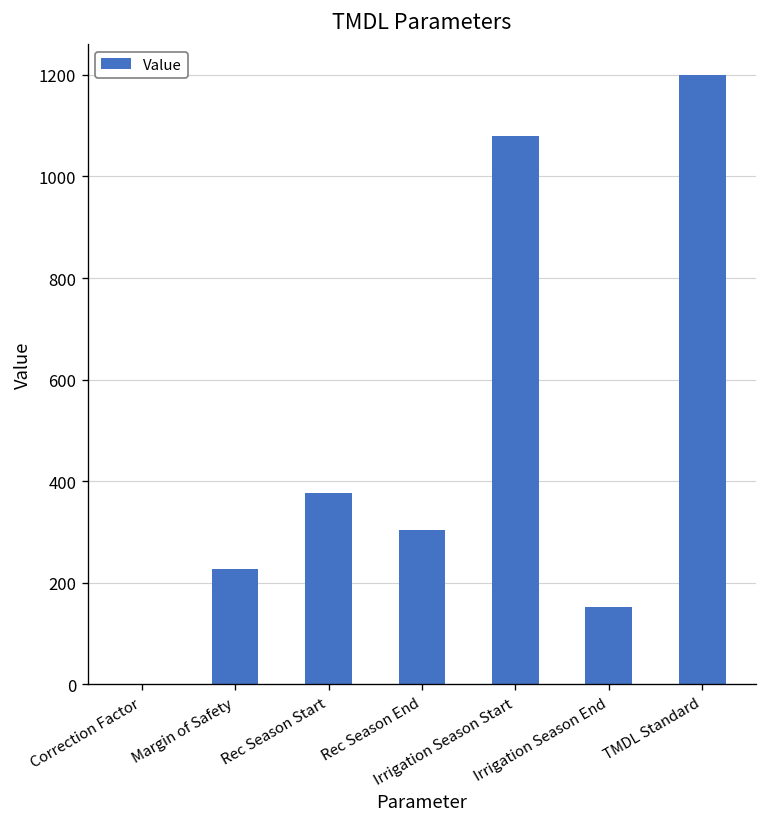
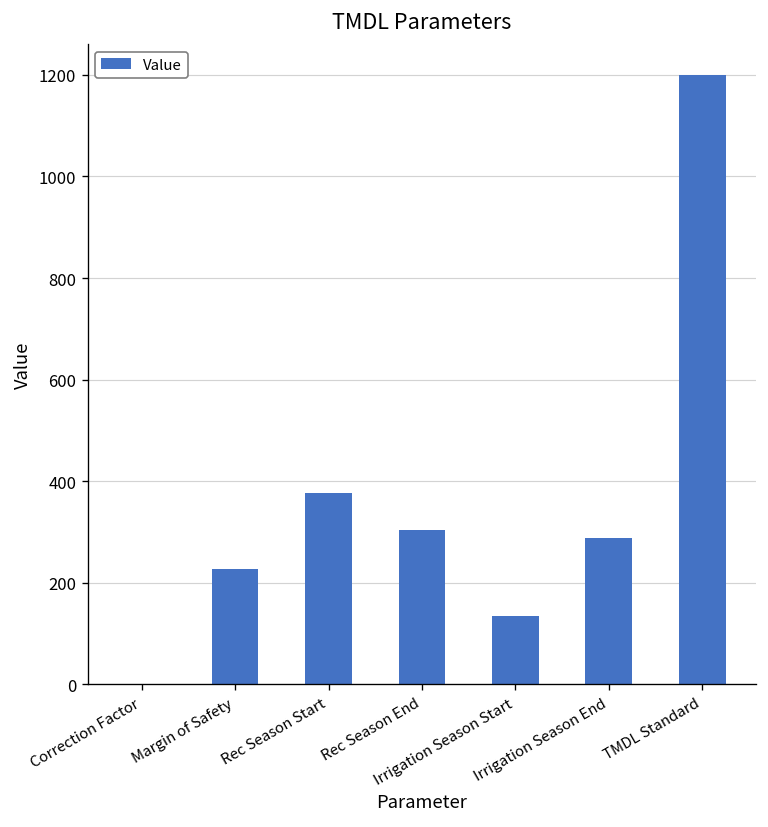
Irrigation Season Start: 1080 -> 140
Irrigation Season End: 150 -> 290
